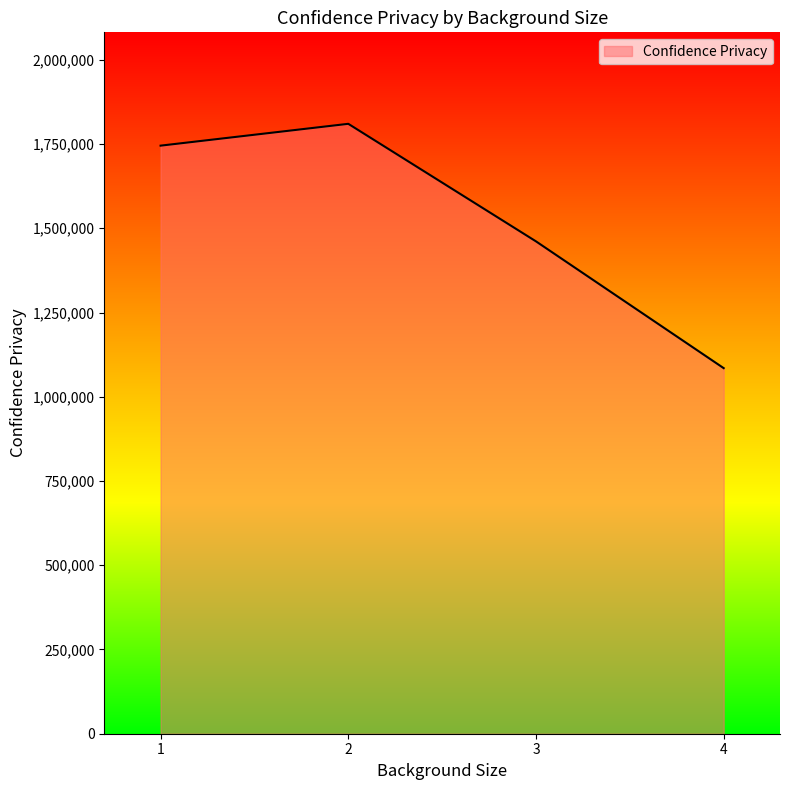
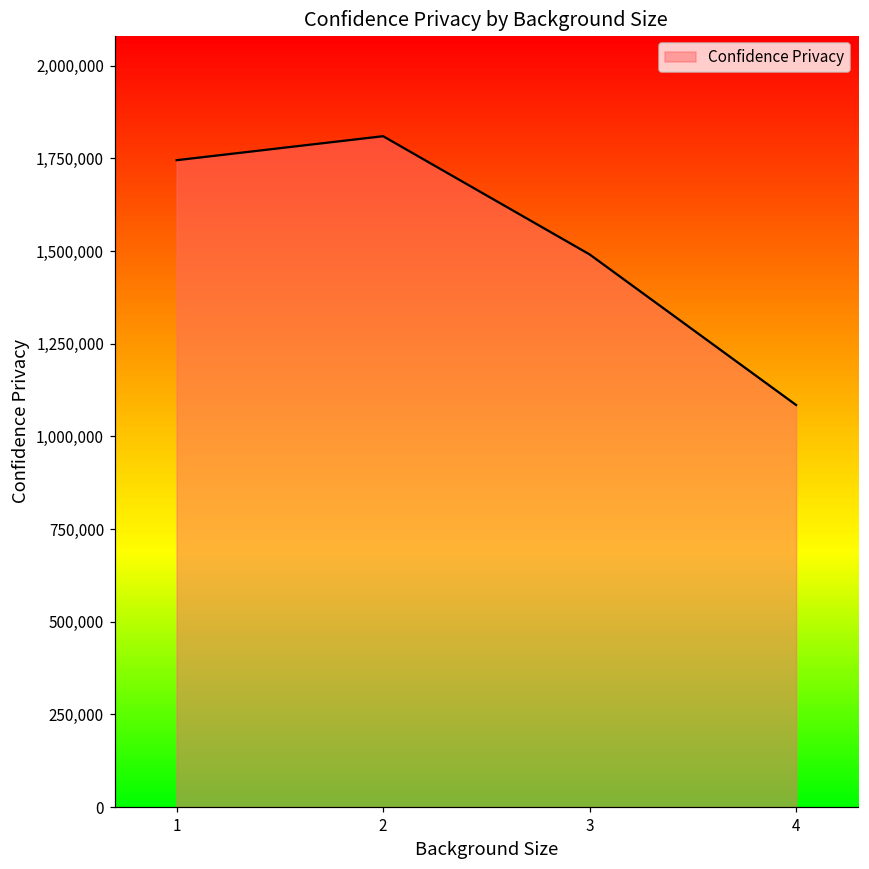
3: 1,460,000 -> 1,490,000
